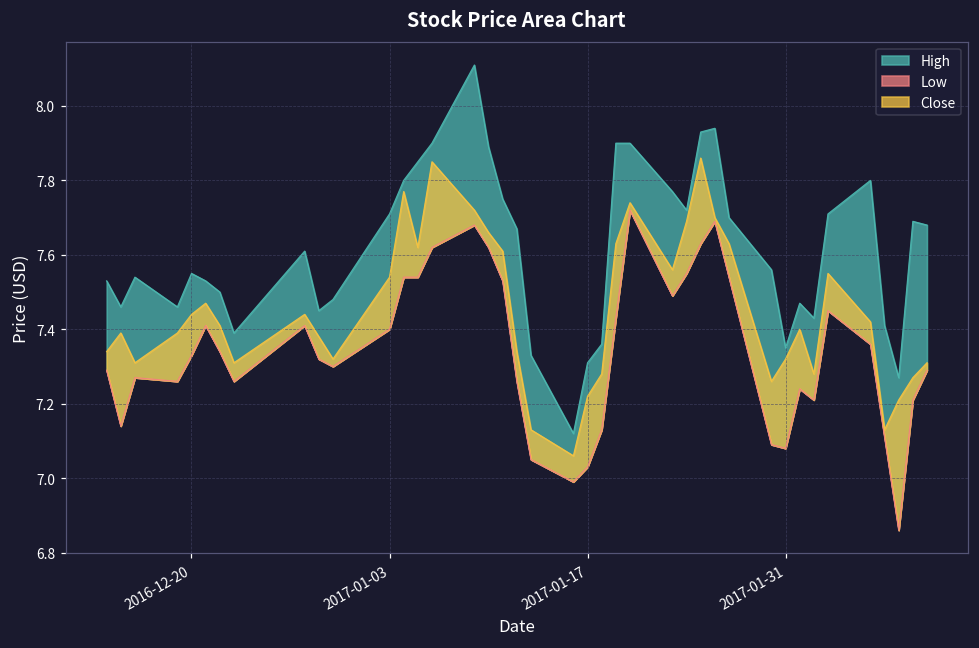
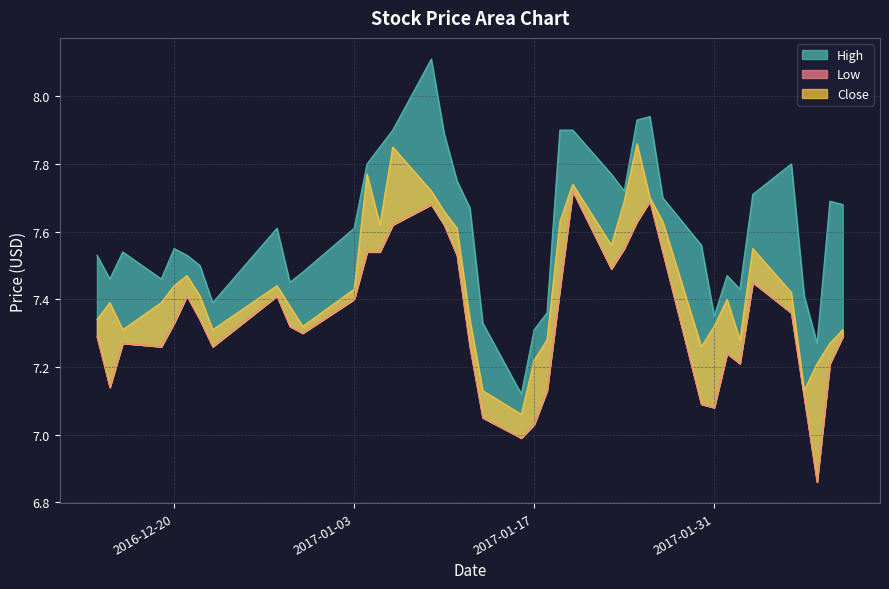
High, 2017-01-03: 7.71 -> 7.61
Close, 2017-01-03: 7.54 -> 7.43
